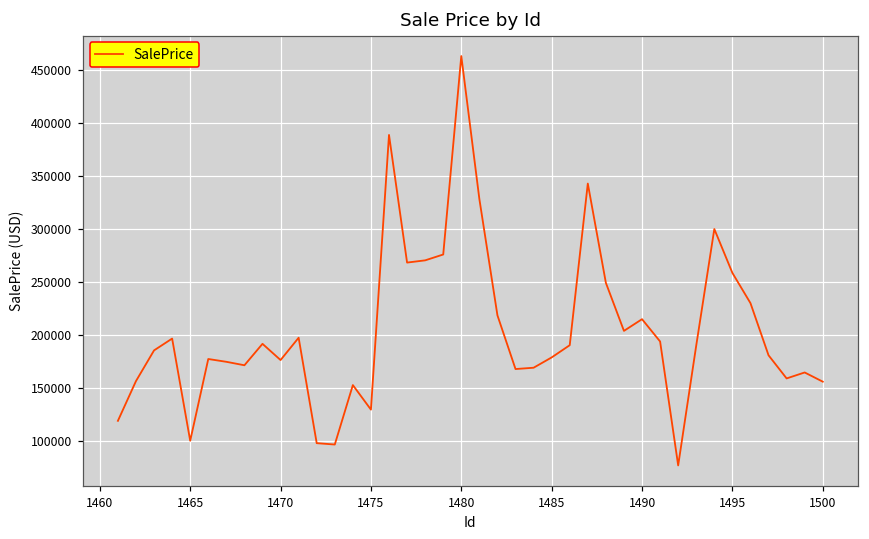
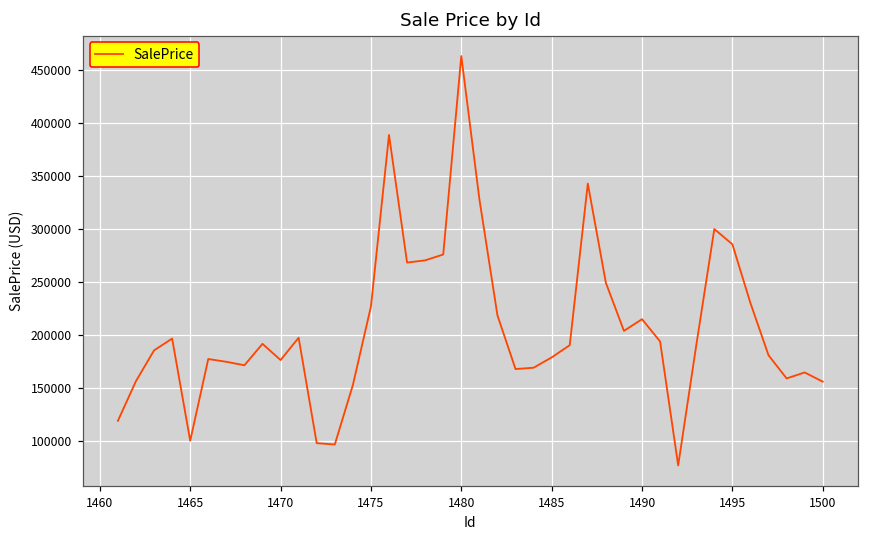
1475: 130000 -> 230000
1495: 260000 -> 290000
